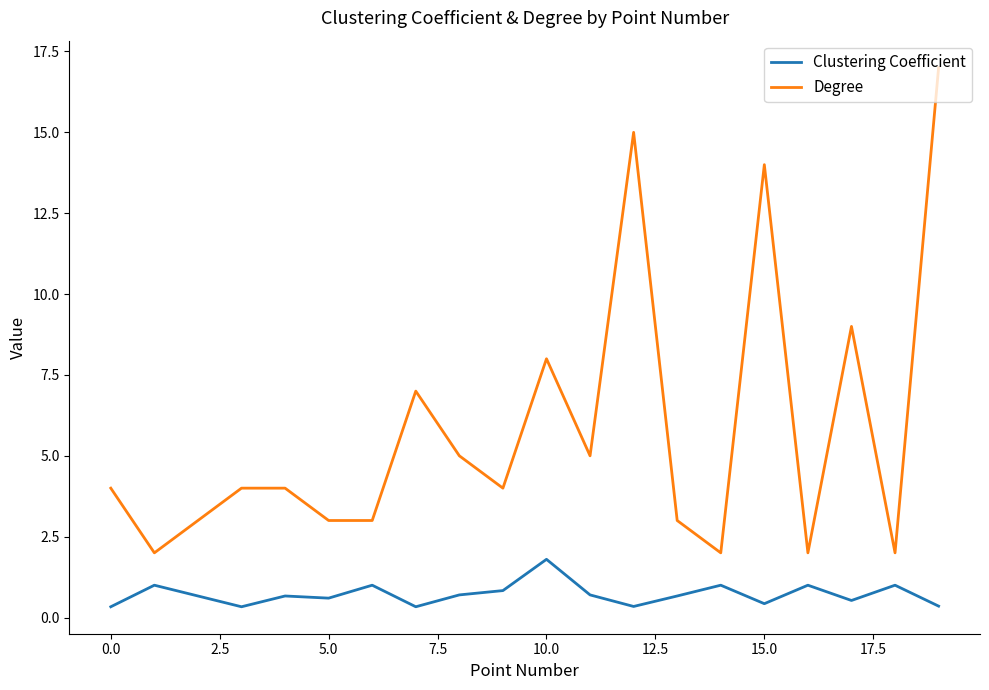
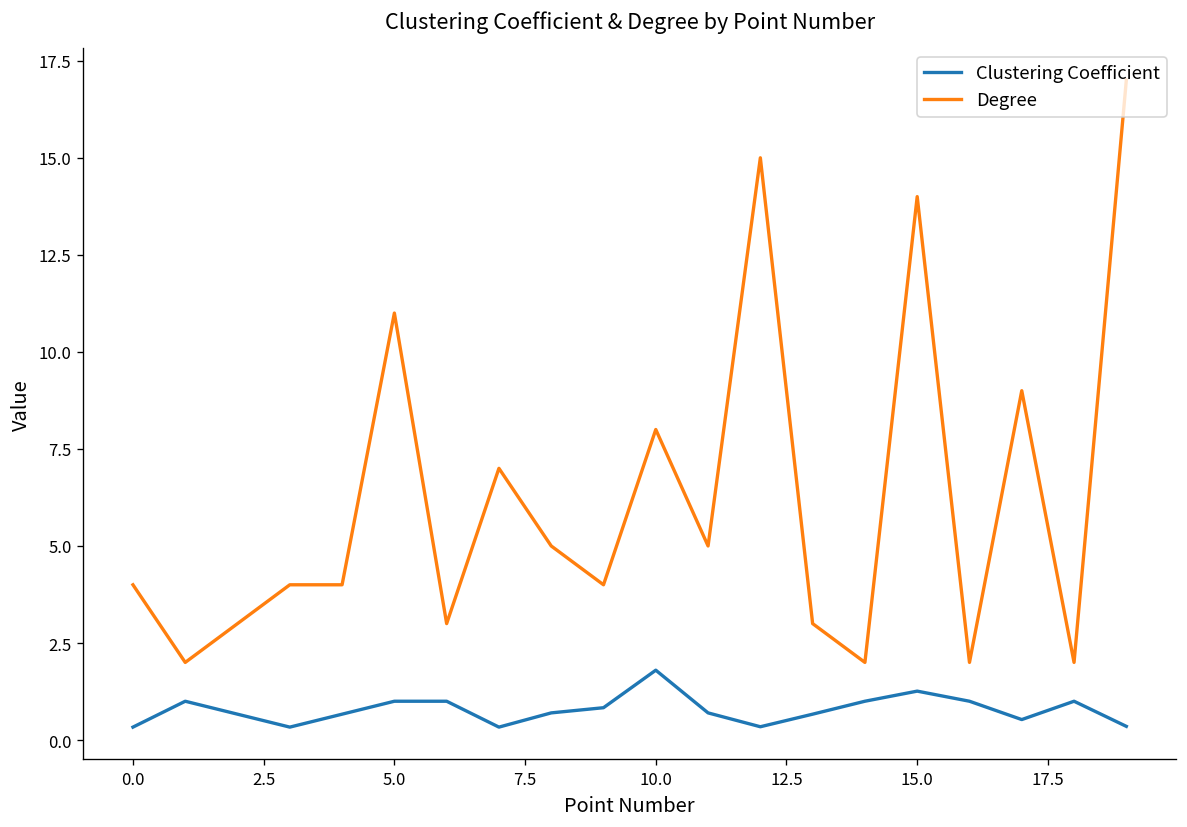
Clustering Coefficient, 5.0: 0.6 -> 1.0
Degree, 5.0: 3 -> 11
Clustering Coefficient, 15.0: 0.4 -> 1.3
